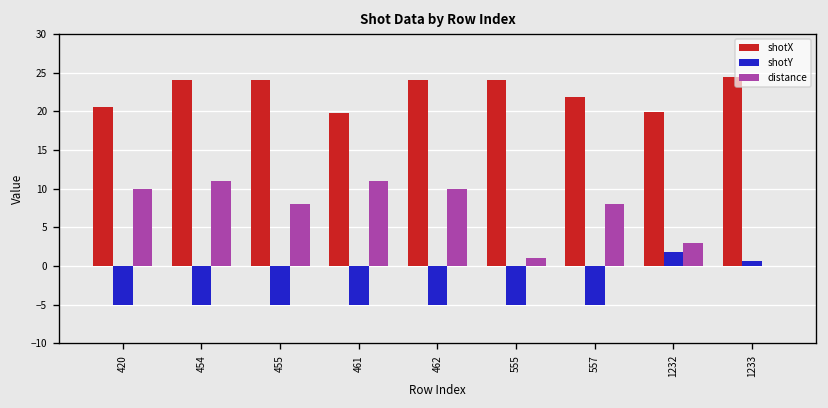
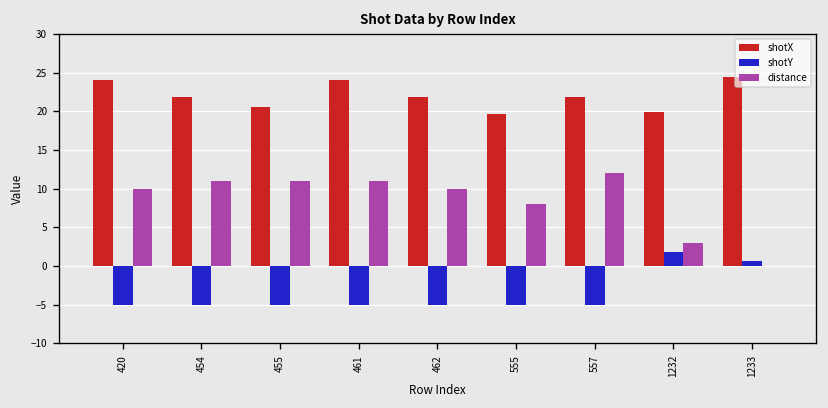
shotX, 420: 21 -> 24
shotX, 454: 24 -> 22
shotX, 455: 24 -> 21
distance, 455: 8 -> 11
shotX, 461: 20 -> 24
shotX, 462: 24 -> 22
shotX, 555: 24 -> 20
distance, 555: 1 -> 8
distance, 557: 8 -> 12
